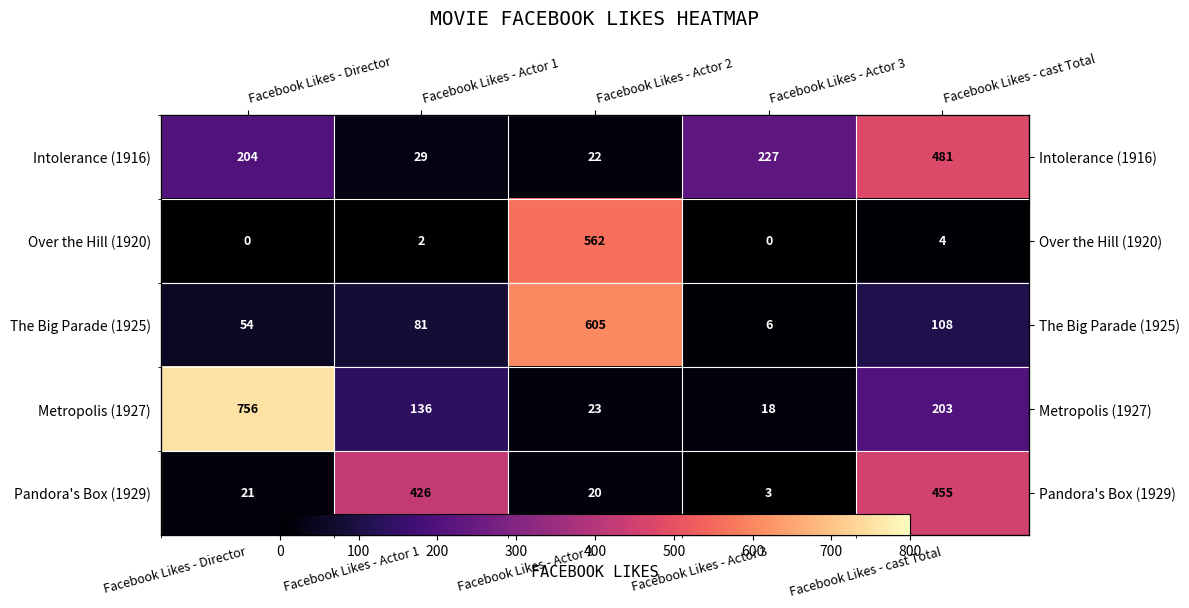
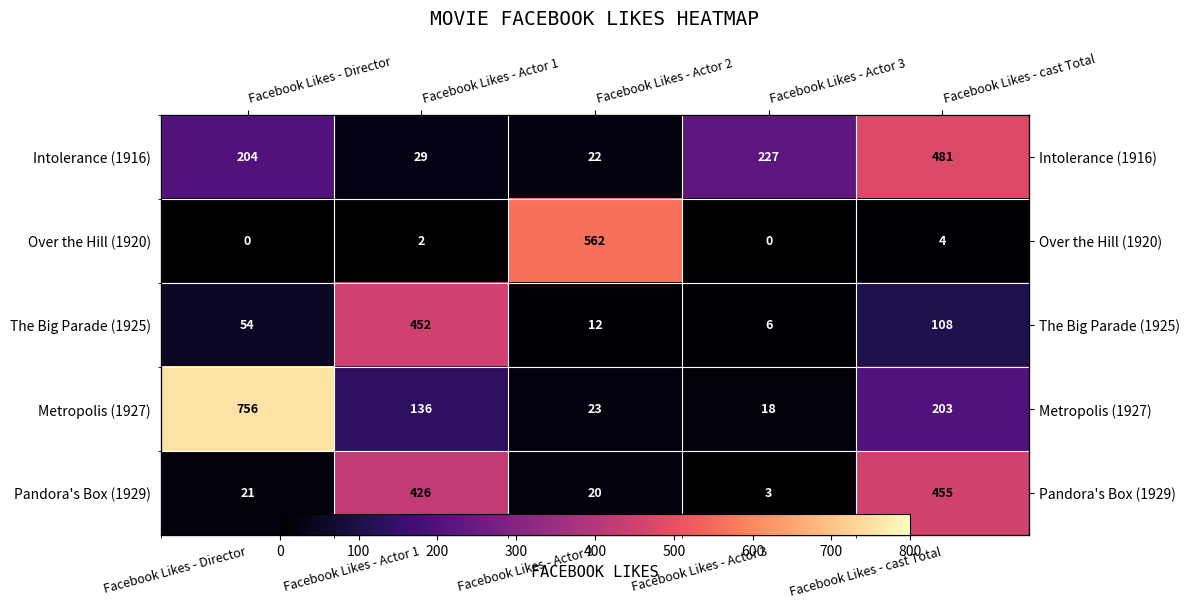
The Big Parade (1925), Facebook Likes - Actor 1: 81 -> 452
The Big Parade (1925), Facebook Likes - Actor 2: 605 -> 12
